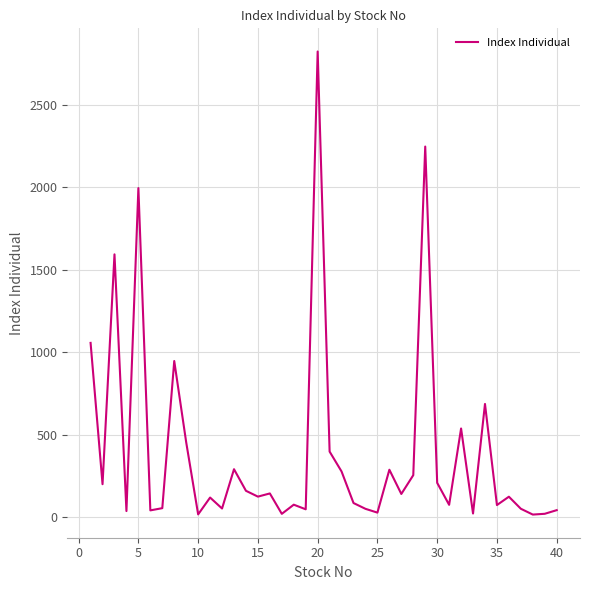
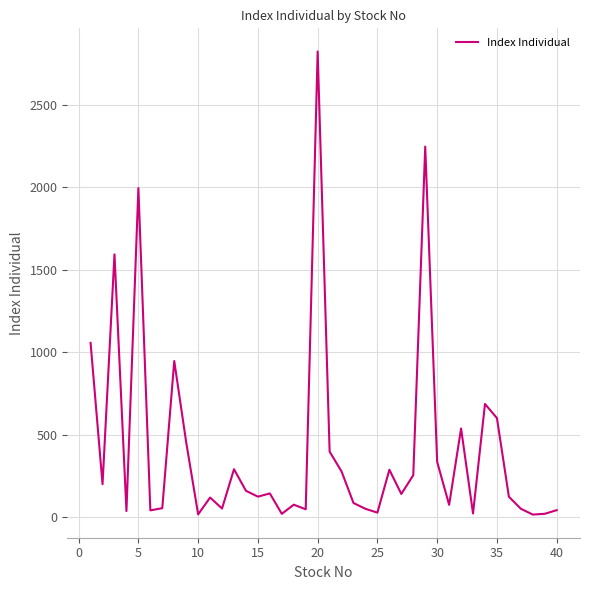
30: 210 -> 340
35: 70 -> 600
